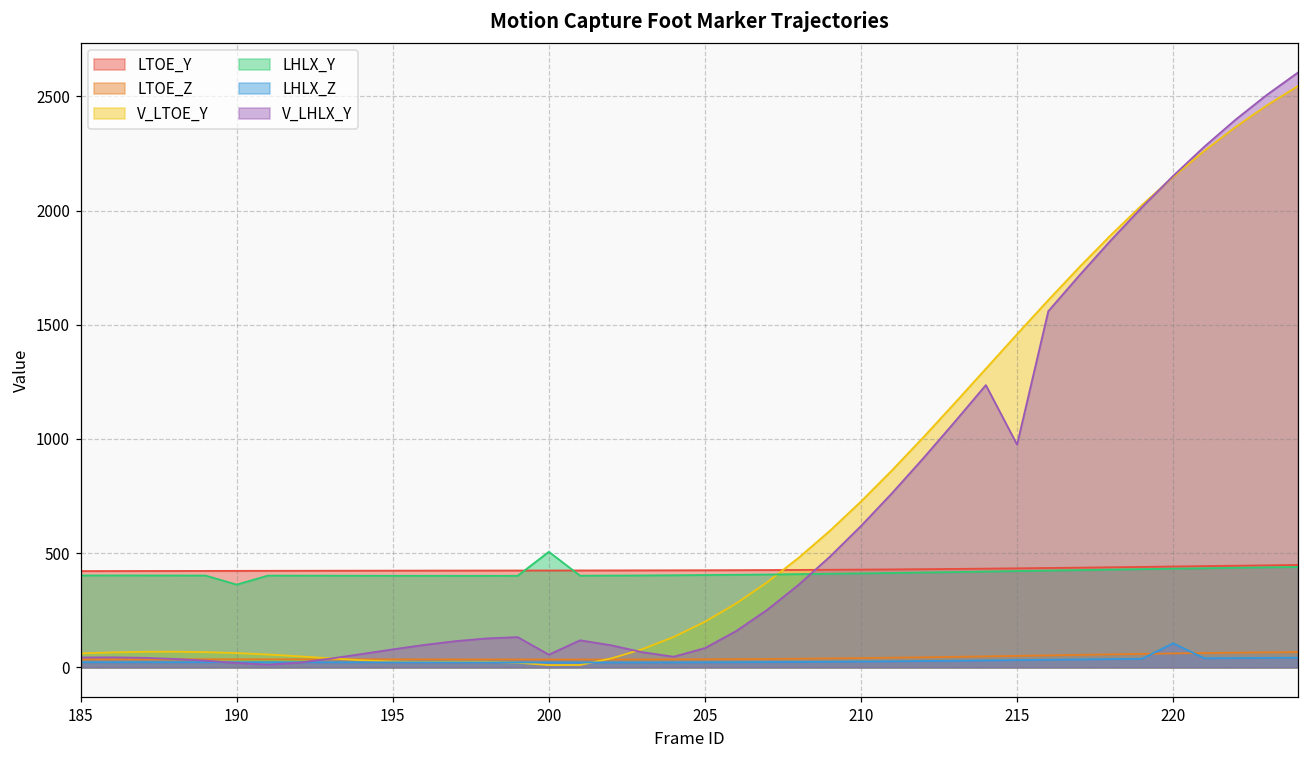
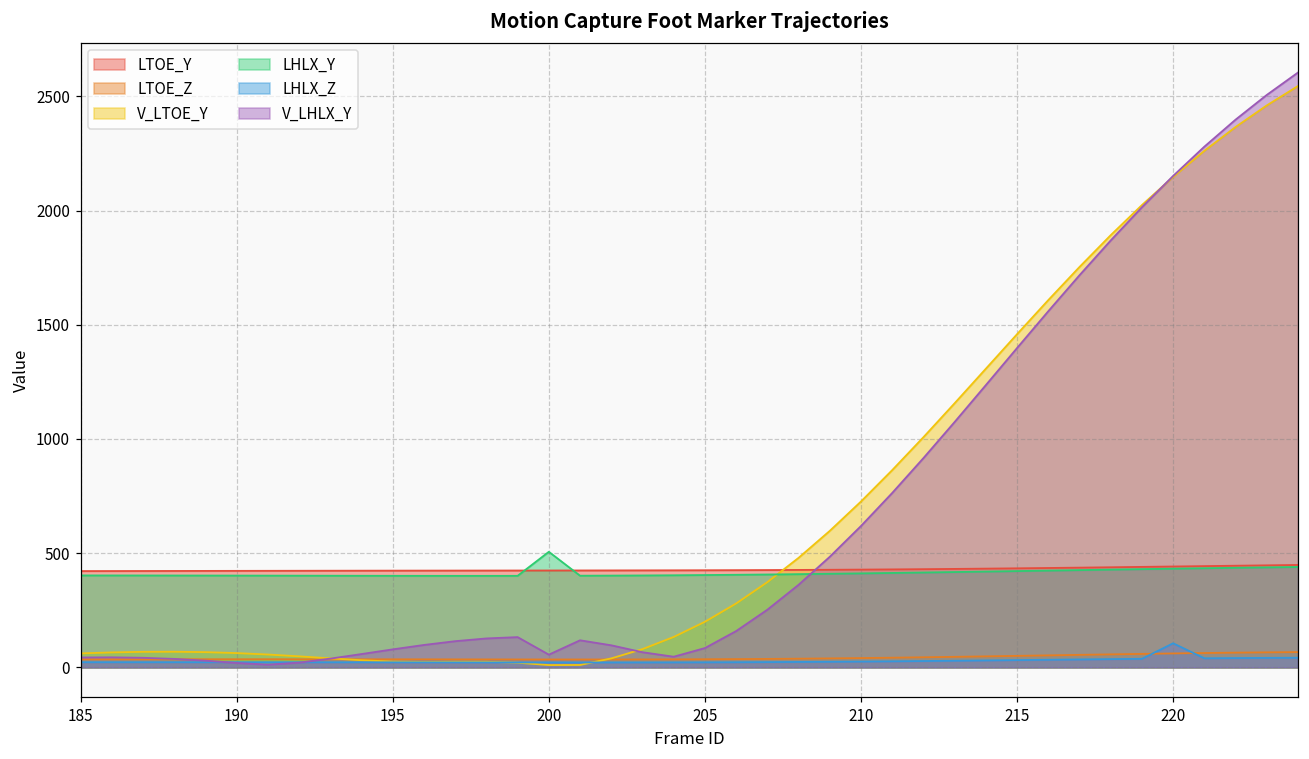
LHLX_Y, 190: 360 -> 400
V_LHLX_Y, 215: 980 -> 1400
